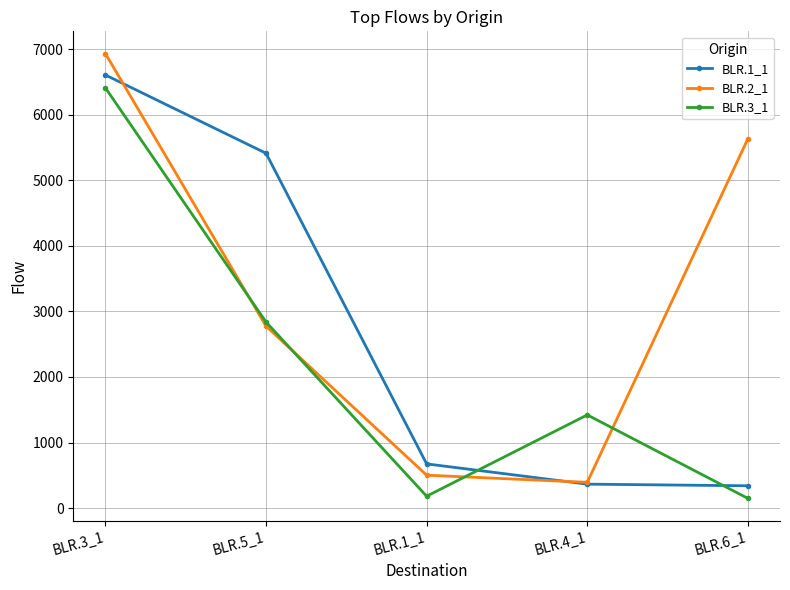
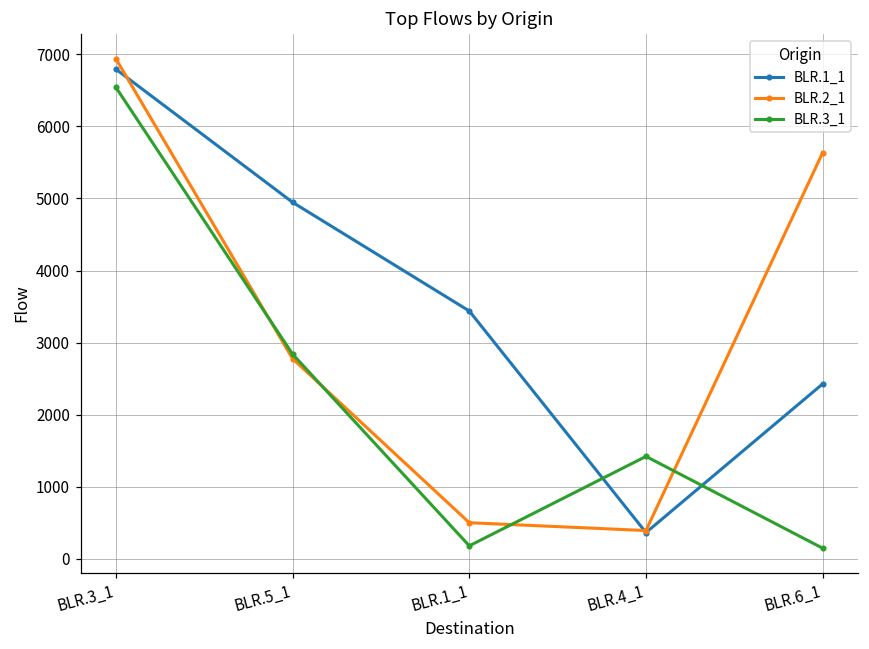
BLR.1_1, BLR.3_1: 6600 -> 6800
BLR.3_1, BLR.3_1: 6400 -> 6500
BLR.1_1, BLR.5_1: 5400 -> 4900
BLR.1_1, BLR.1_1: 700 -> 3400
BLR.1_1, BLR.6_1: 300 -> 2400
